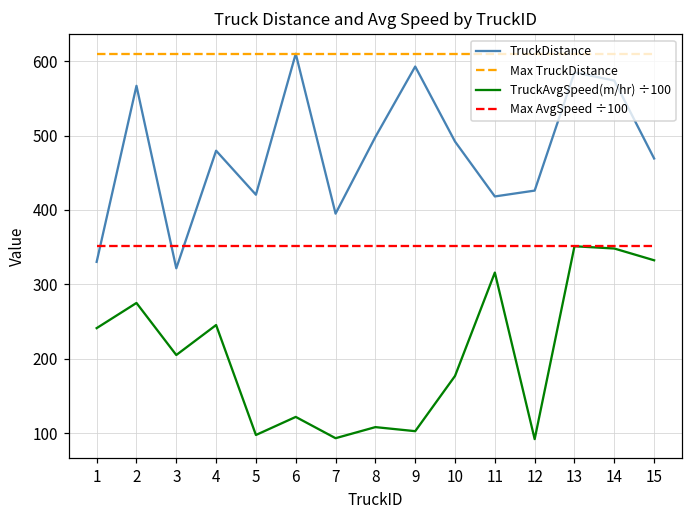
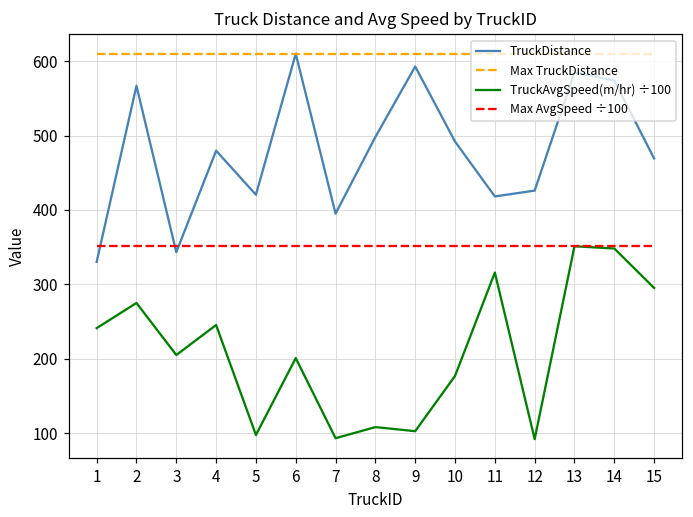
TruckDistance, 3: 320 -> 340
TruckAvgSpeed(m/hr) ÷100, 6: 120 -> 200
TruckAvgSpeed(m/hr) ÷100, 15: 330 -> 300
